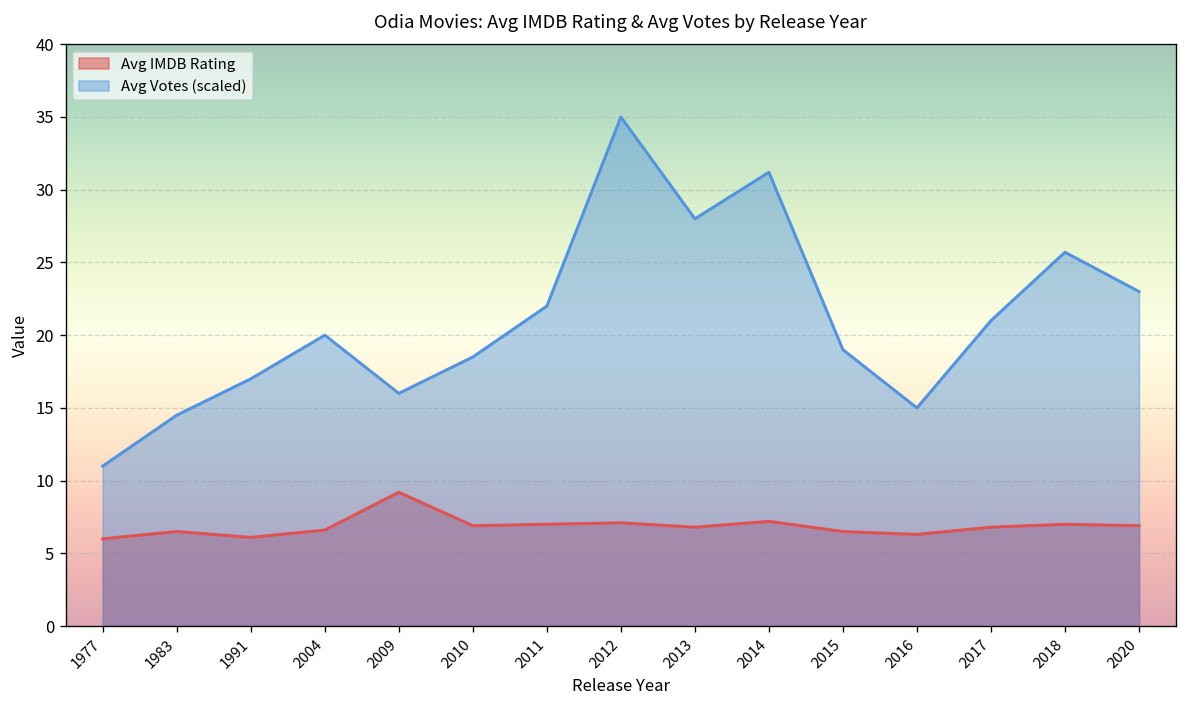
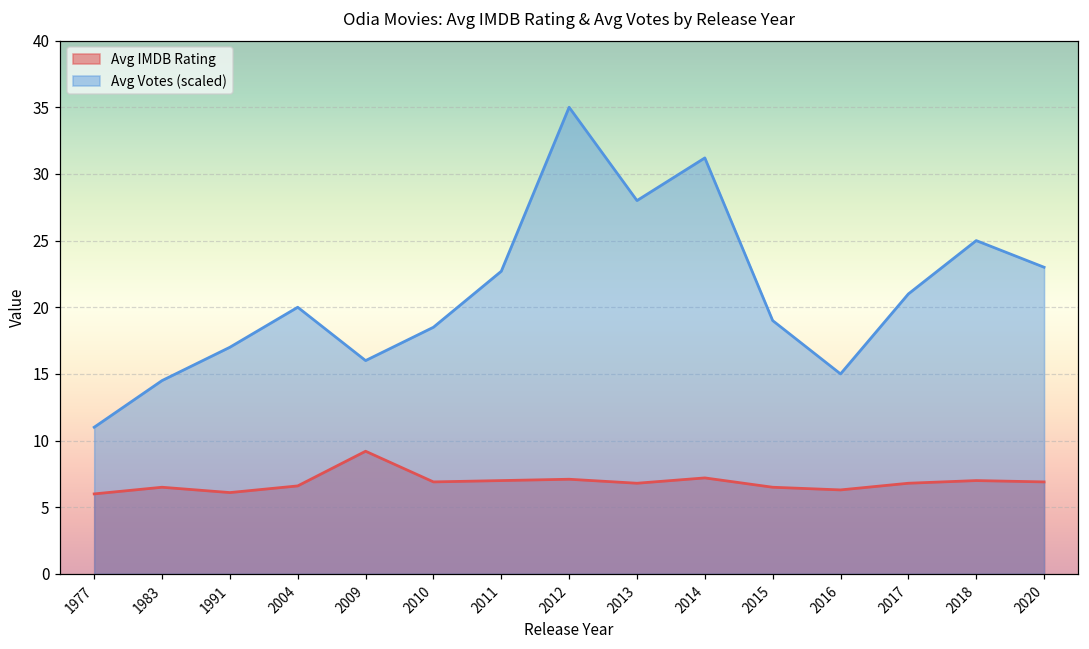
Avg Votes (scaled), 2011: 22.0 -> 22.7
Avg Votes (scaled), 2018: 25.7 -> 25.0
